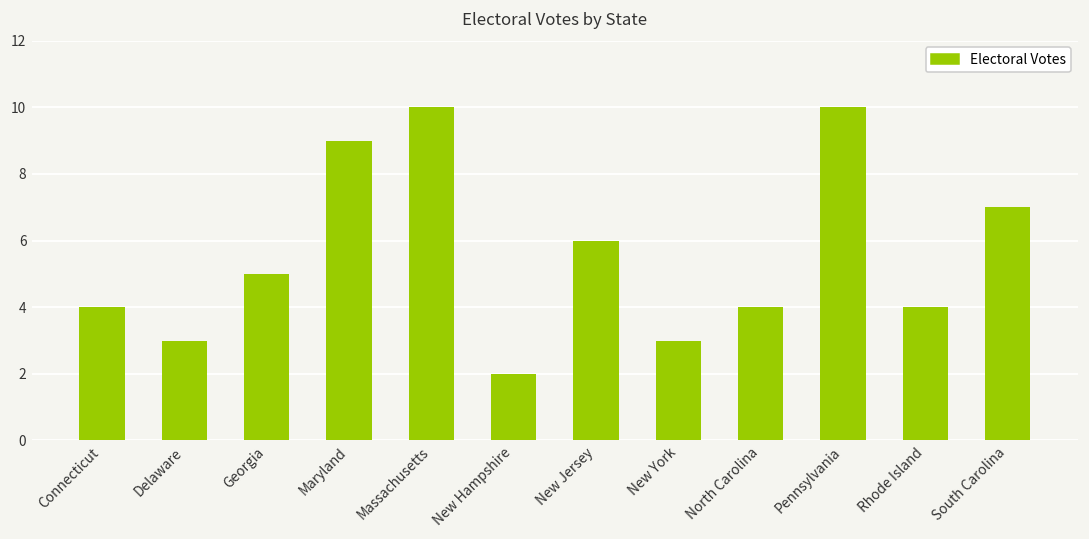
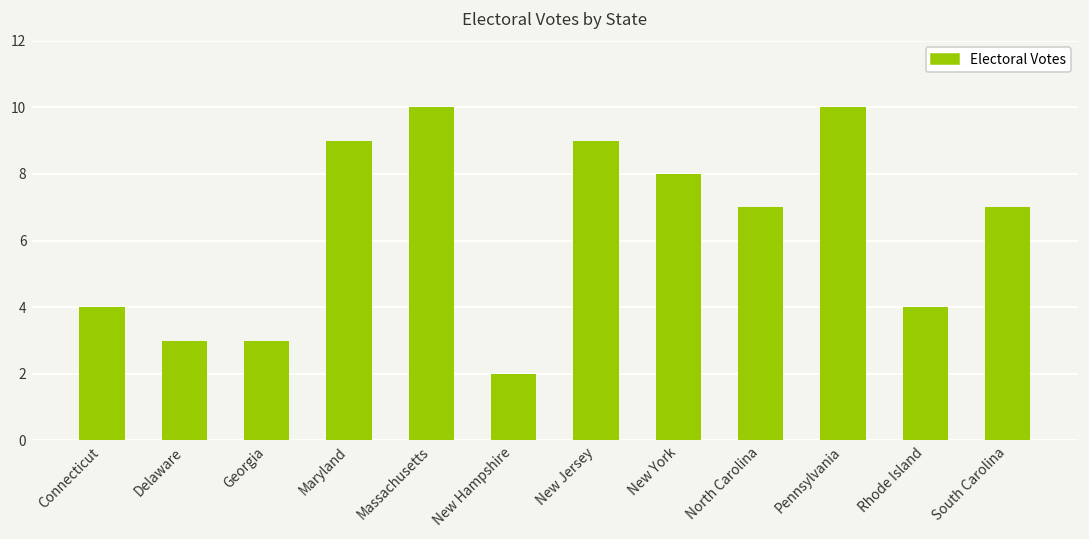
Georgia: 5 -> 3
New Jersey: 6 -> 9
New York: 3 -> 8
North Carolina: 4 -> 7
